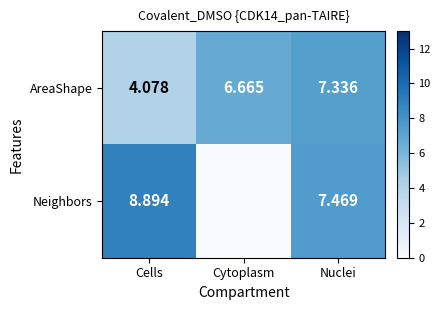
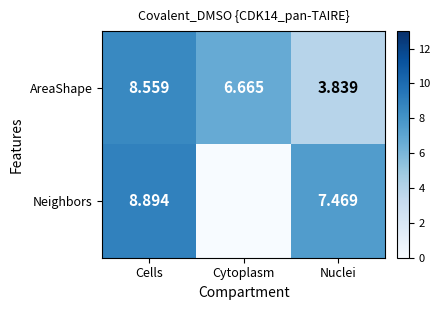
AreaShape, Cells: 4.078 -> 8.559
AreaShape, Nuclei: 7.336 -> 3.839
